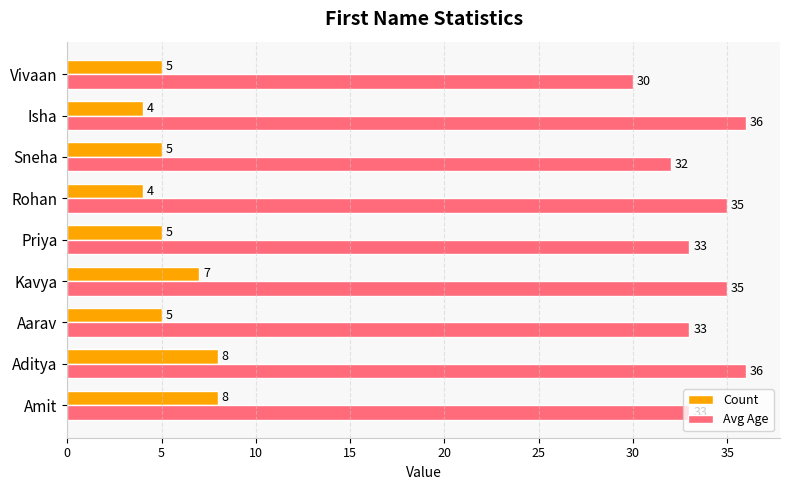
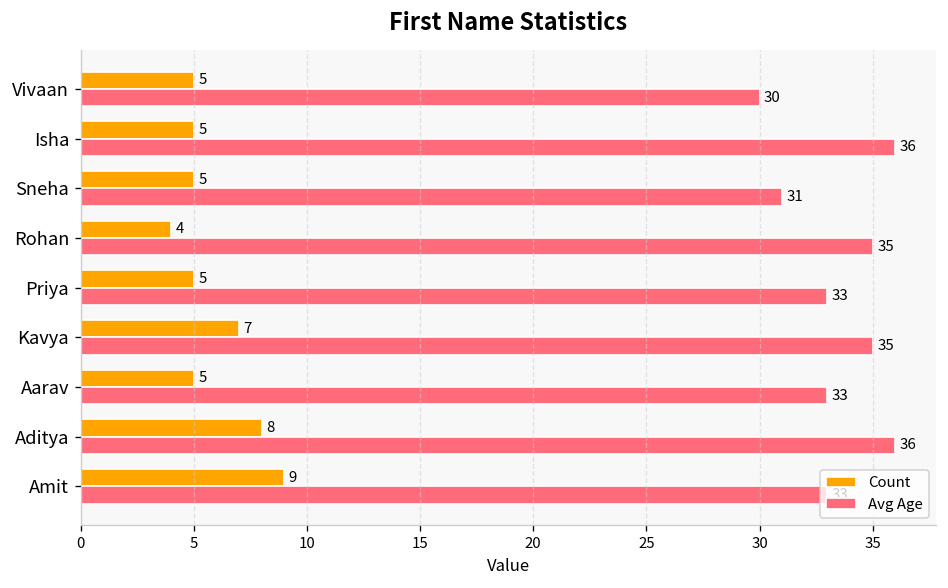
Count, Isha: 4 -> 5
Avg Age, Sneha: 32 -> 31
Count, Amit: 8 -> 9
